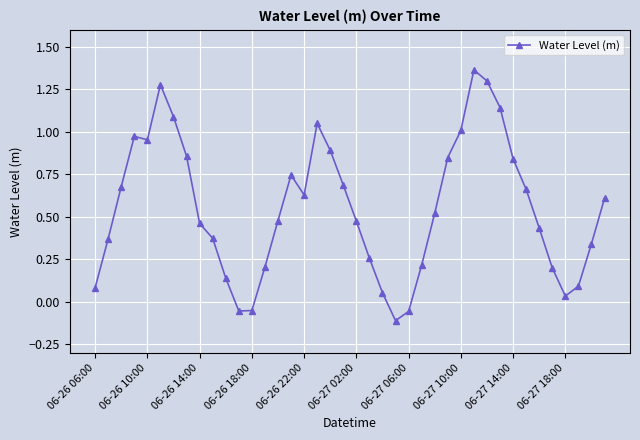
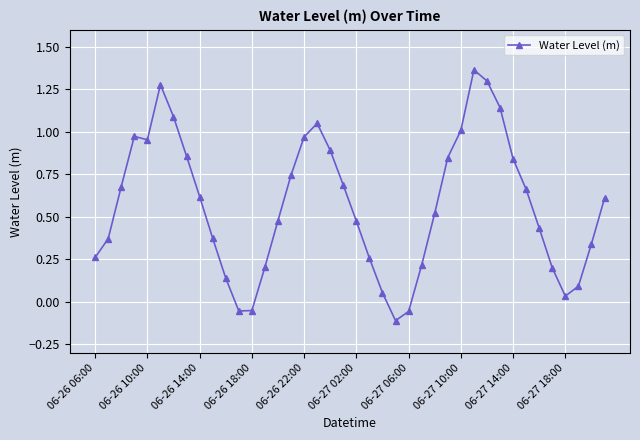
06-26 06:00: 0.08 -> 0.26
06-26 14:00: 0.46 -> 0.62
06-26 22:00: 0.63 -> 0.97
